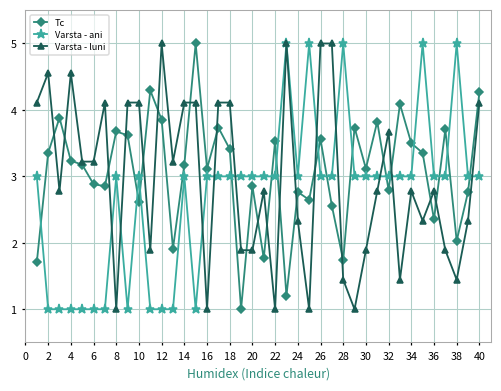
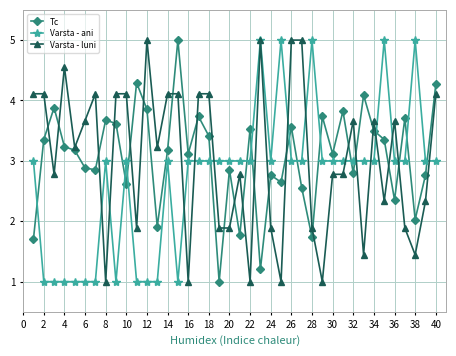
Varsta - luni, 2: 4.6 -> 4.1
Varsta - luni, 6: 3.2 -> 3.7
Varsta - luni, 24: 2.3 -> 1.9
Varsta - luni, 28: 1.4 -> 1.9
Varsta - luni, 30: 1.9 -> 2.8
Varsta - luni, 34: 2.8 -> 3.7
Varsta - luni, 36: 2.8 -> 3.7
